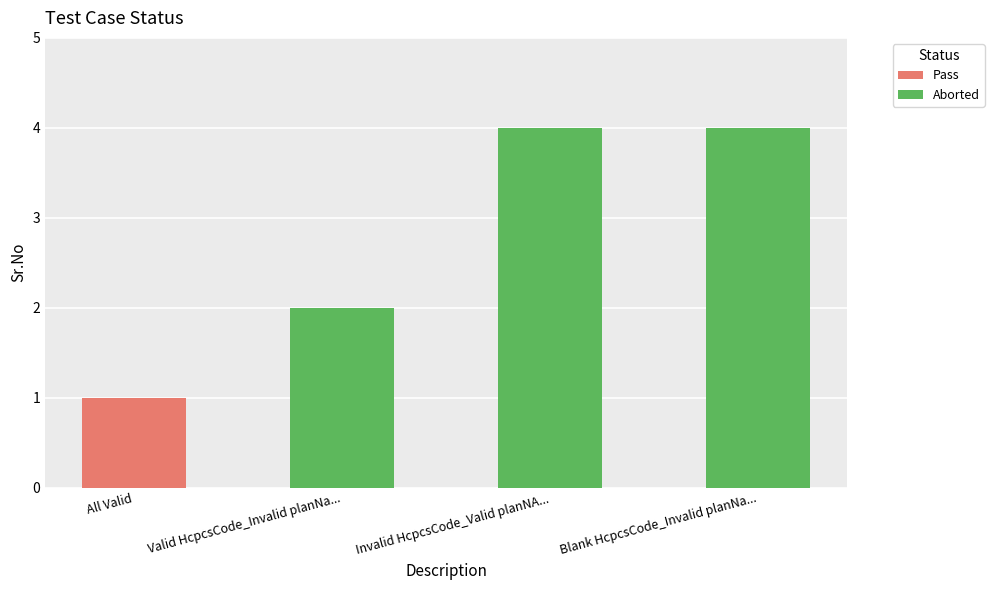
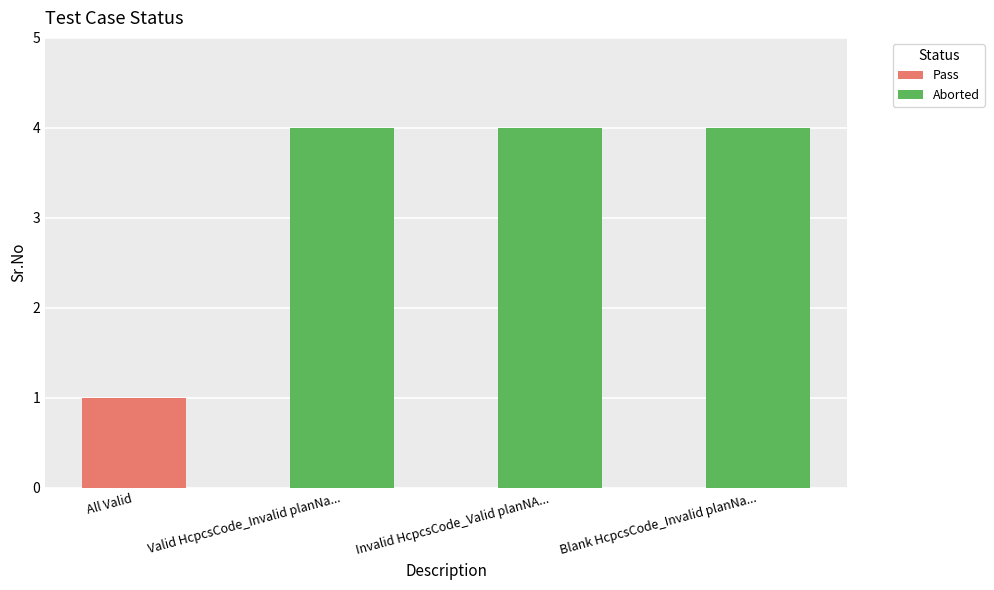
Valid HcpcsCode_Invalid planNa...: 2 -> 4
